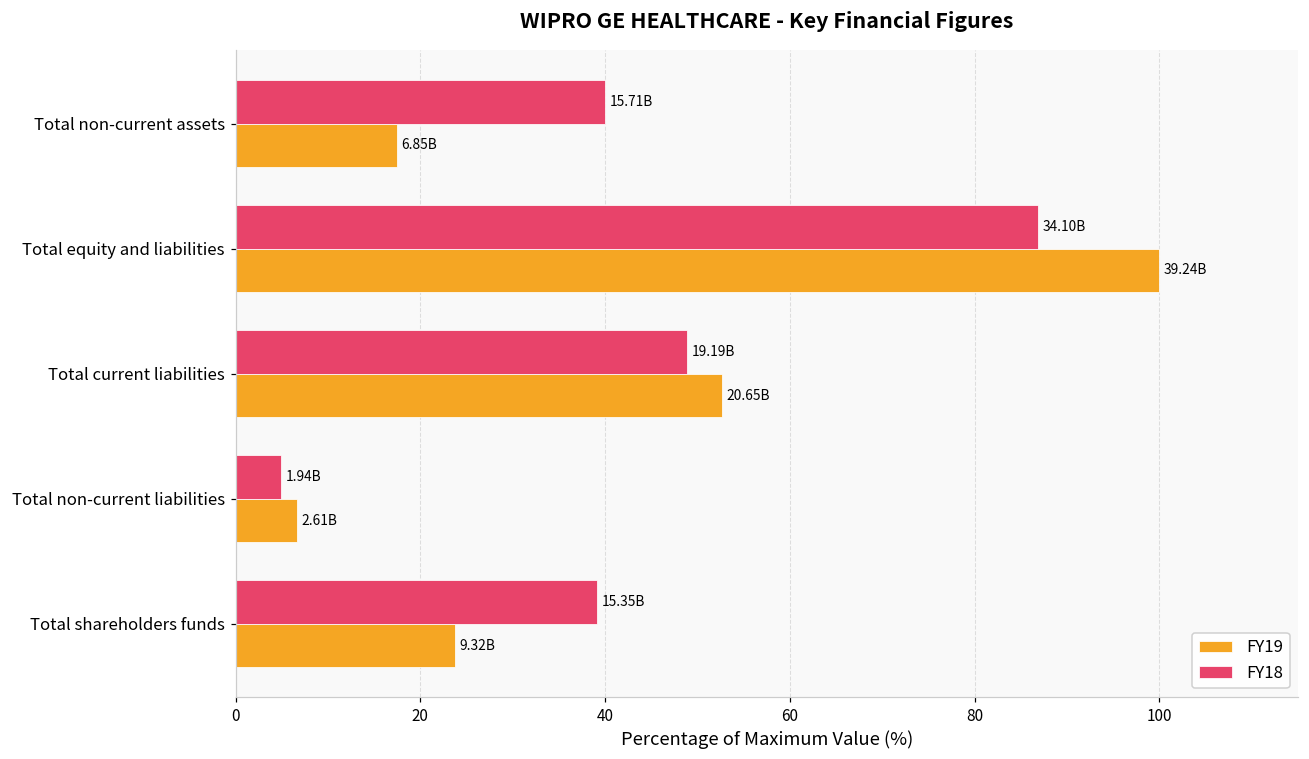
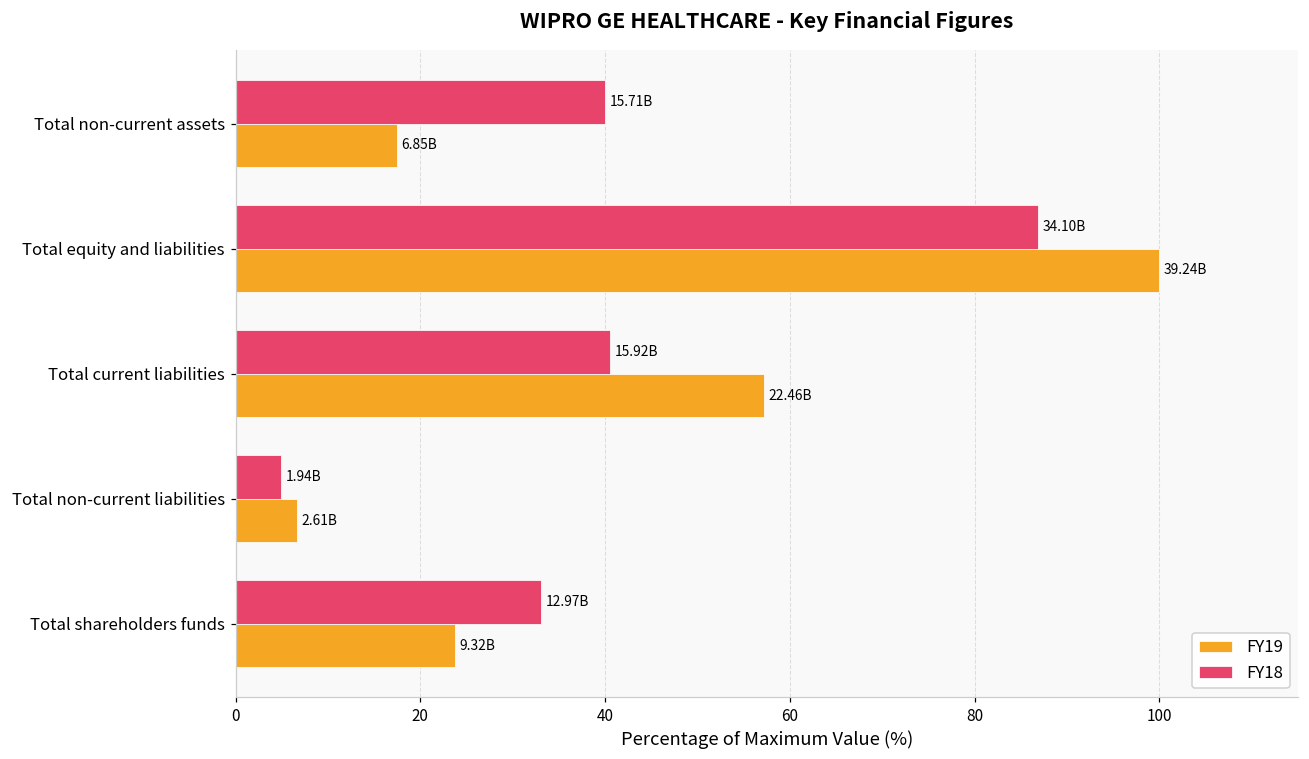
FY18, Total current liabilities: 19.19B -> 15.92B
FY19, Total current liabilities: 20.65B -> 22.46B
FY18, Total shareholders funds: 15.35B -> 12.97B
